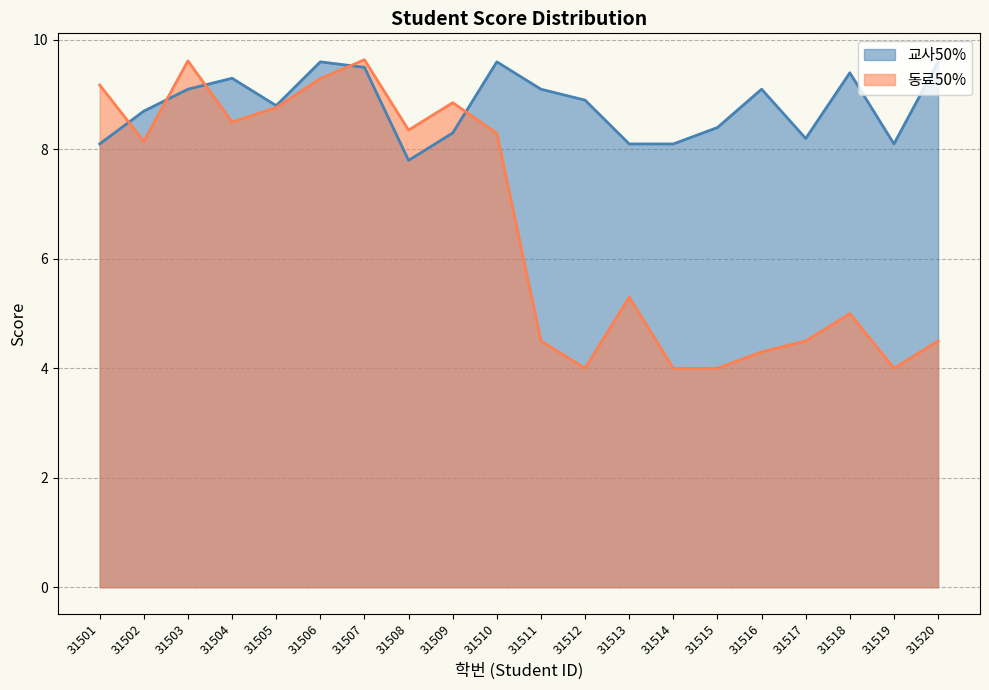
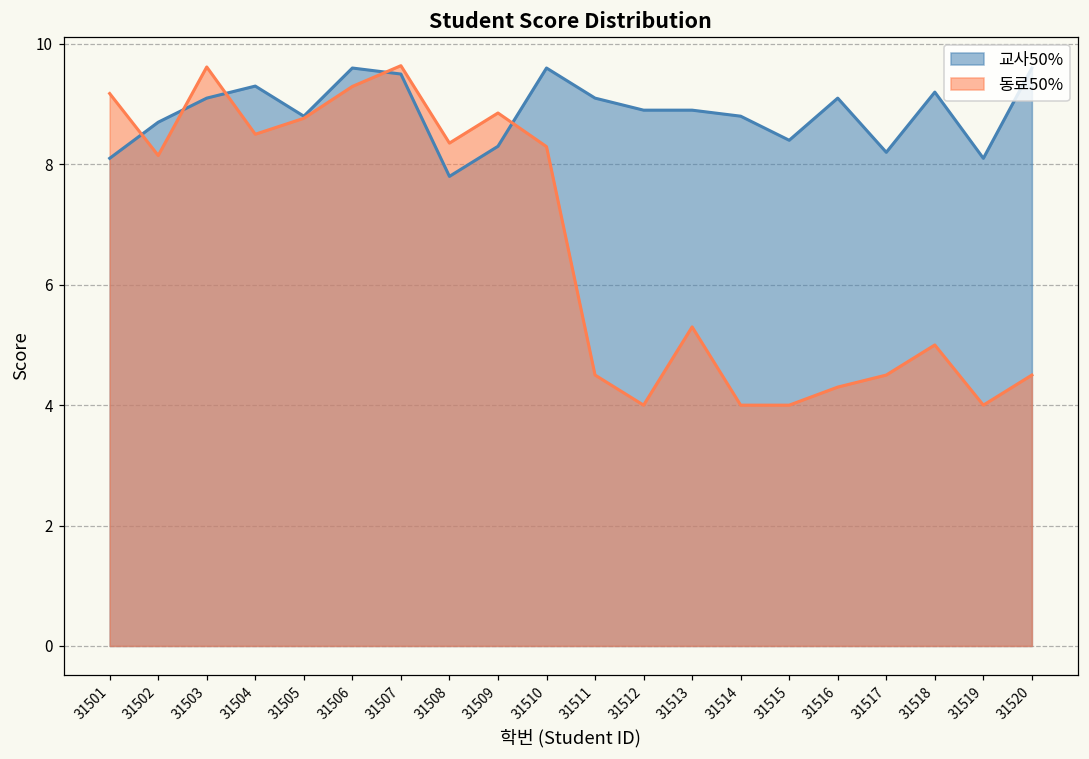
교사50%, 31513: 8.1 -> 8.9
교사50%, 31514: 8.1 -> 8.8
교사50%, 31518: 9.4 -> 9.2
